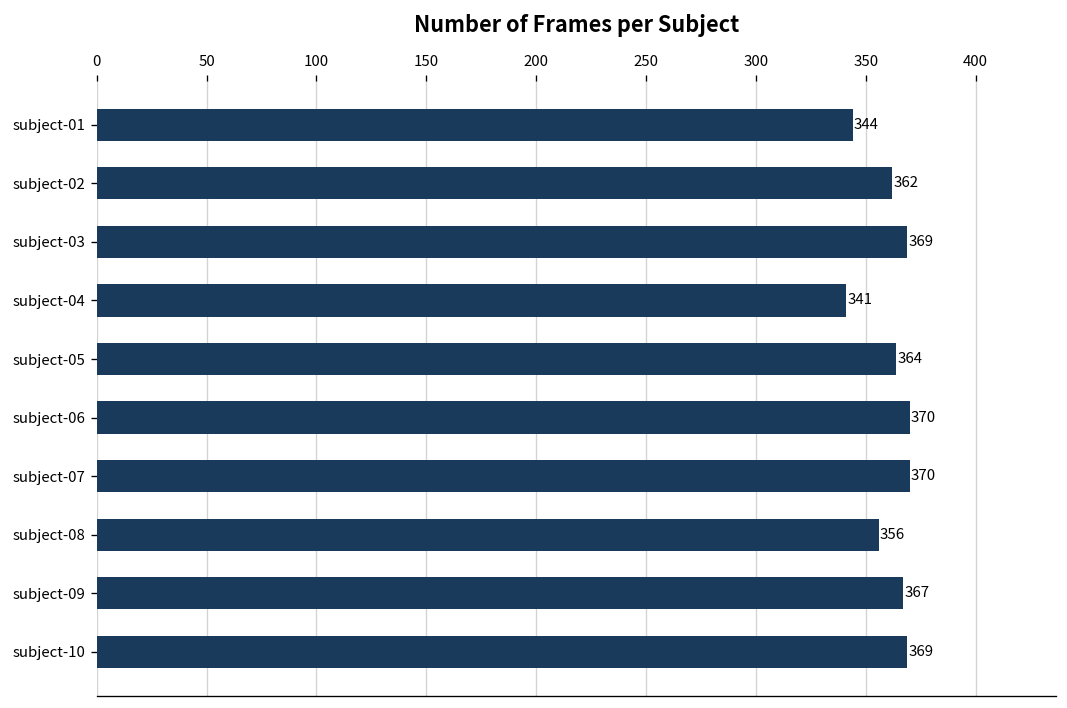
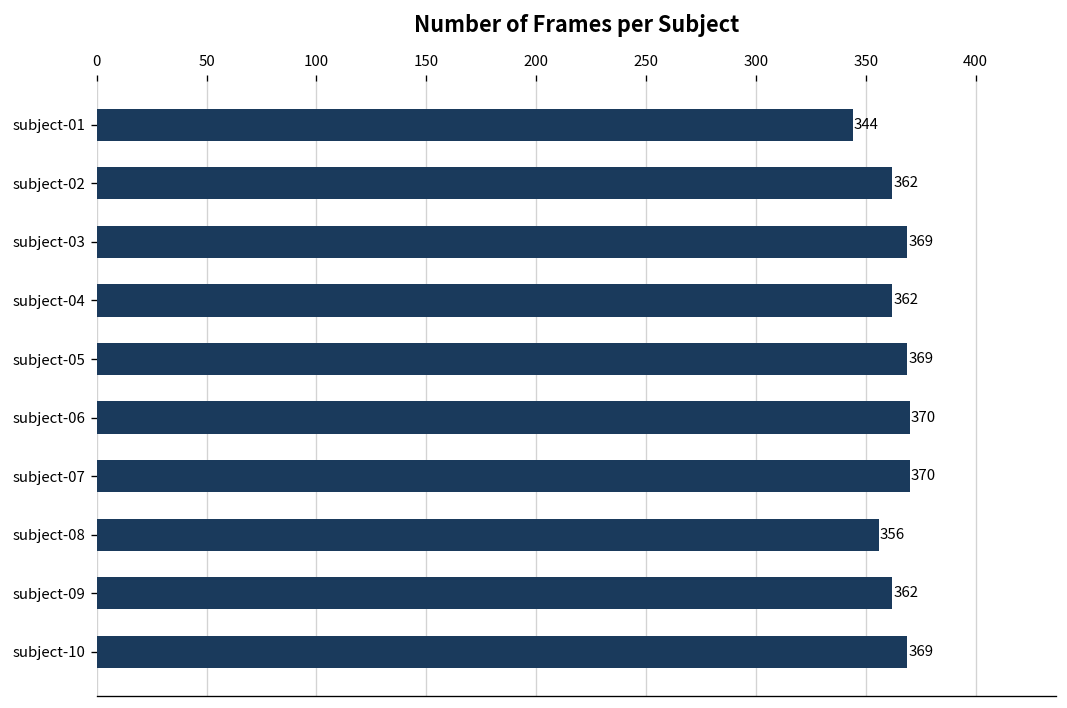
subject-04: 341 -> 362
subject-05: 364 -> 369
subject-09: 367 -> 362
